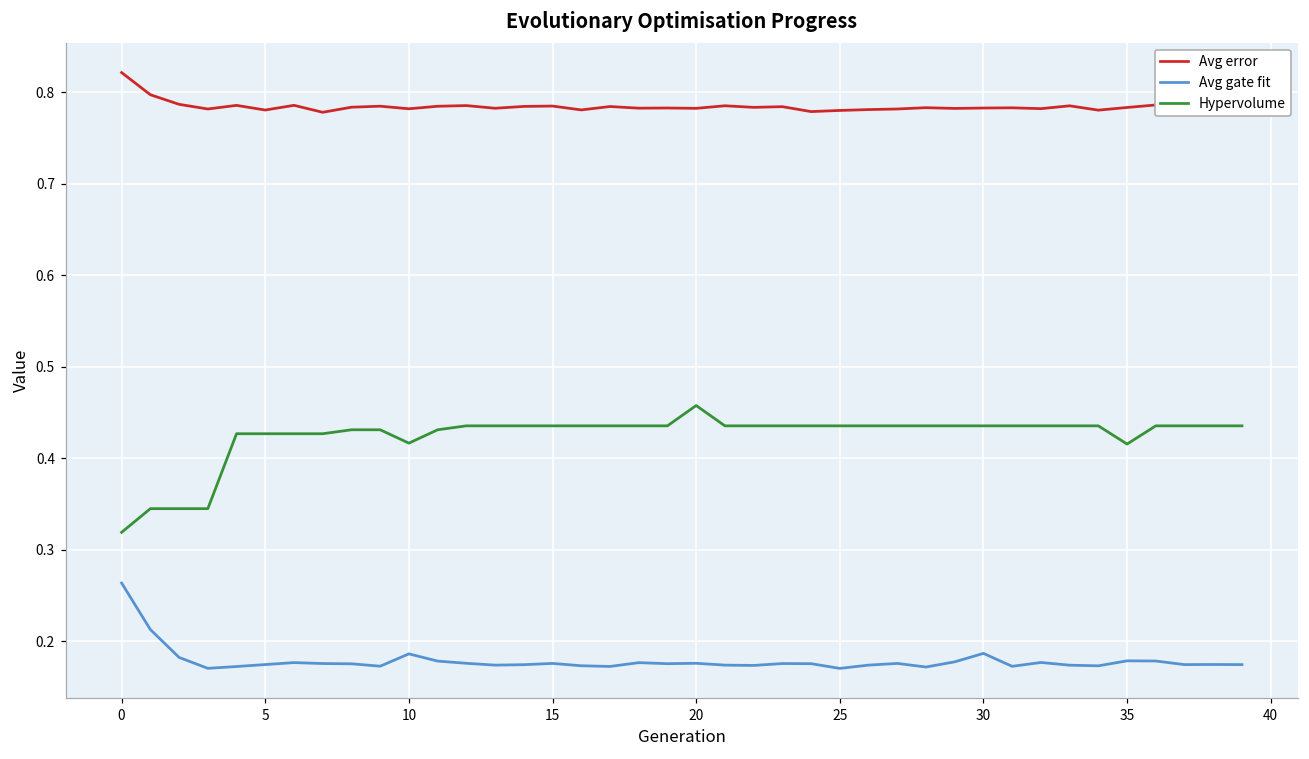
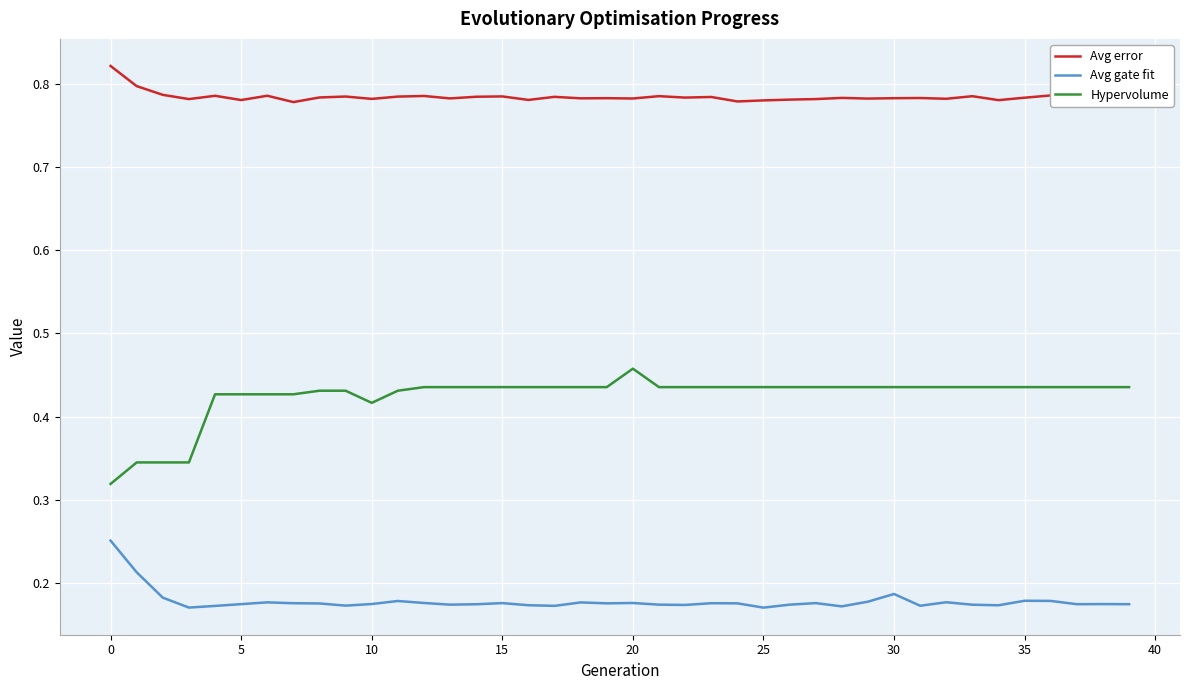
Avg gate fit, 0: 0.26 -> 0.25
Avg gate fit, 10: 0.19 -> 0.17
Hypervolume, 35: 0.42 -> 0.44
